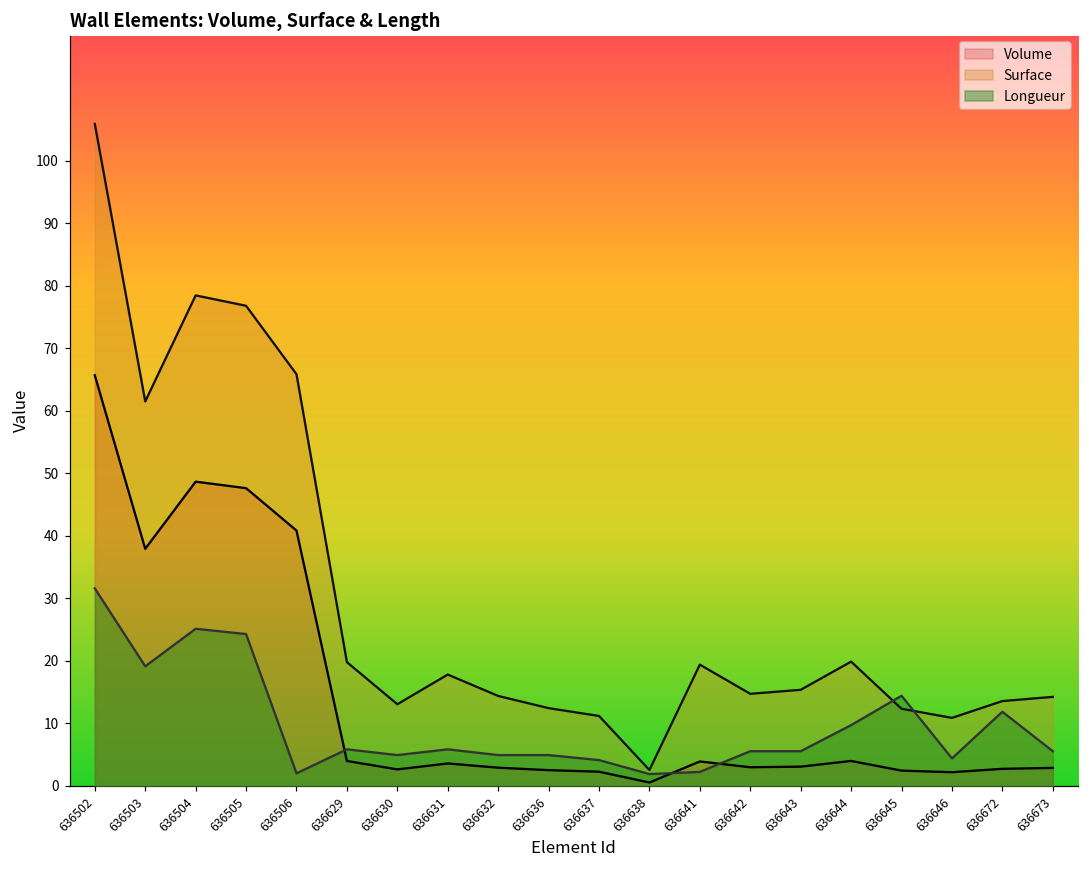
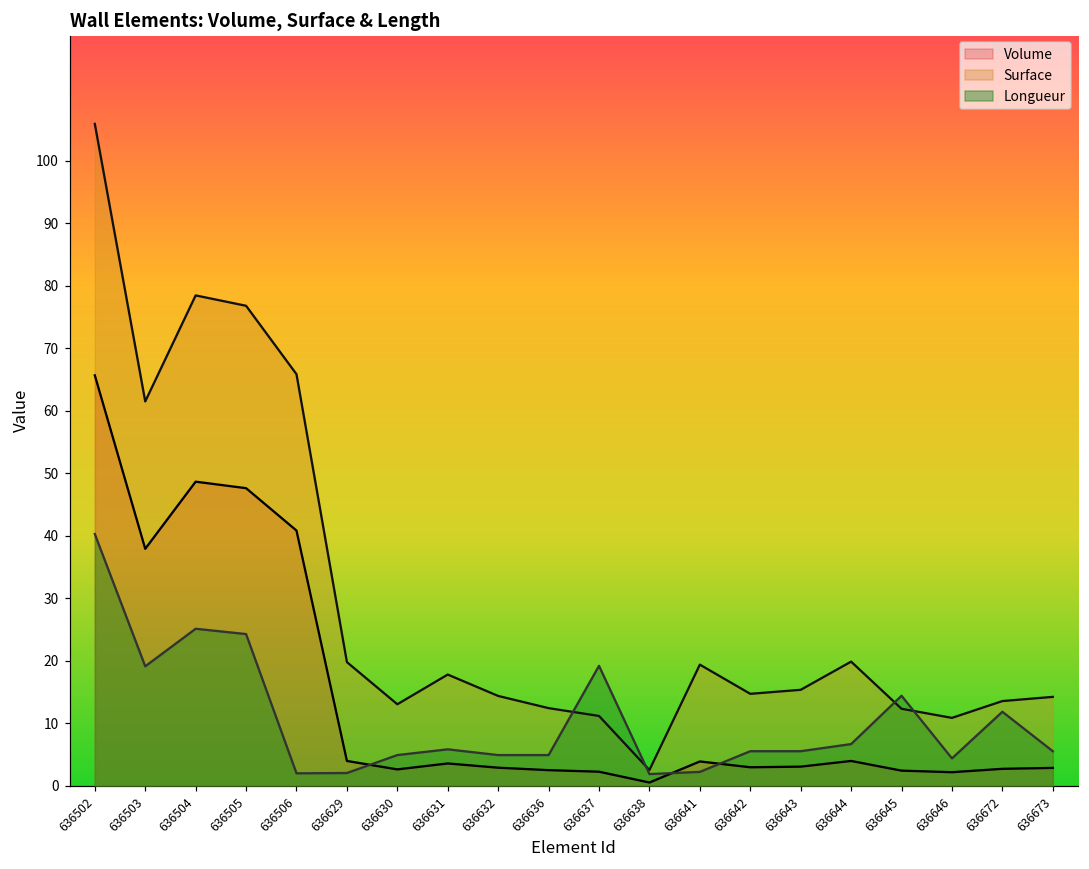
Longueur, 636502: 32 -> 40
Longueur, 636629: 6 -> 2
Longueur, 636637: 4 -> 19
Longueur, 636644: 10 -> 7
